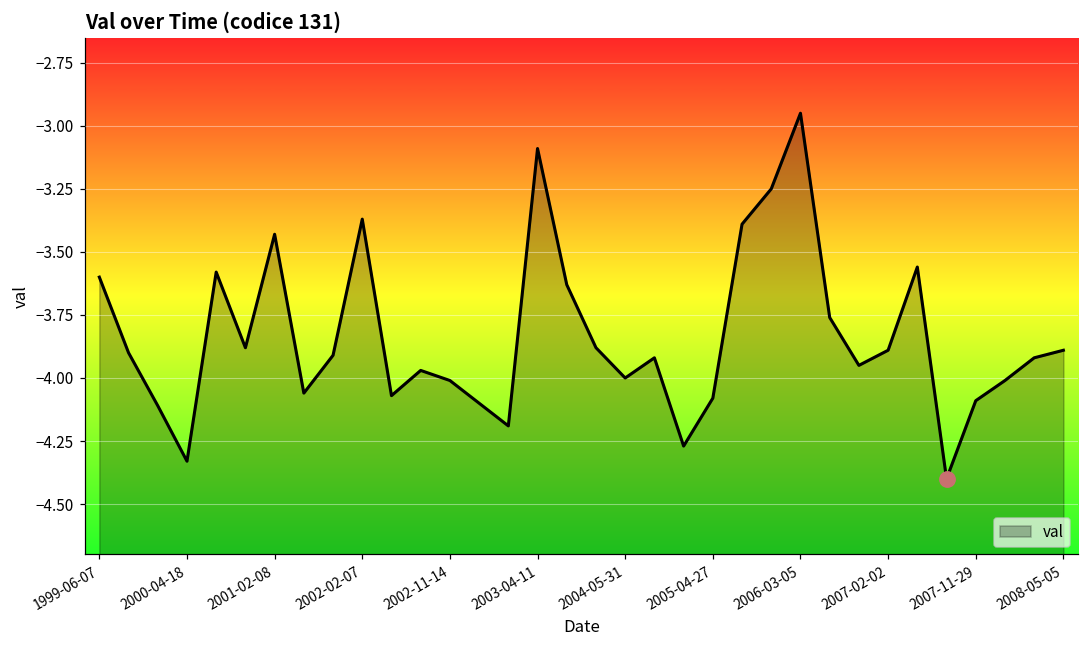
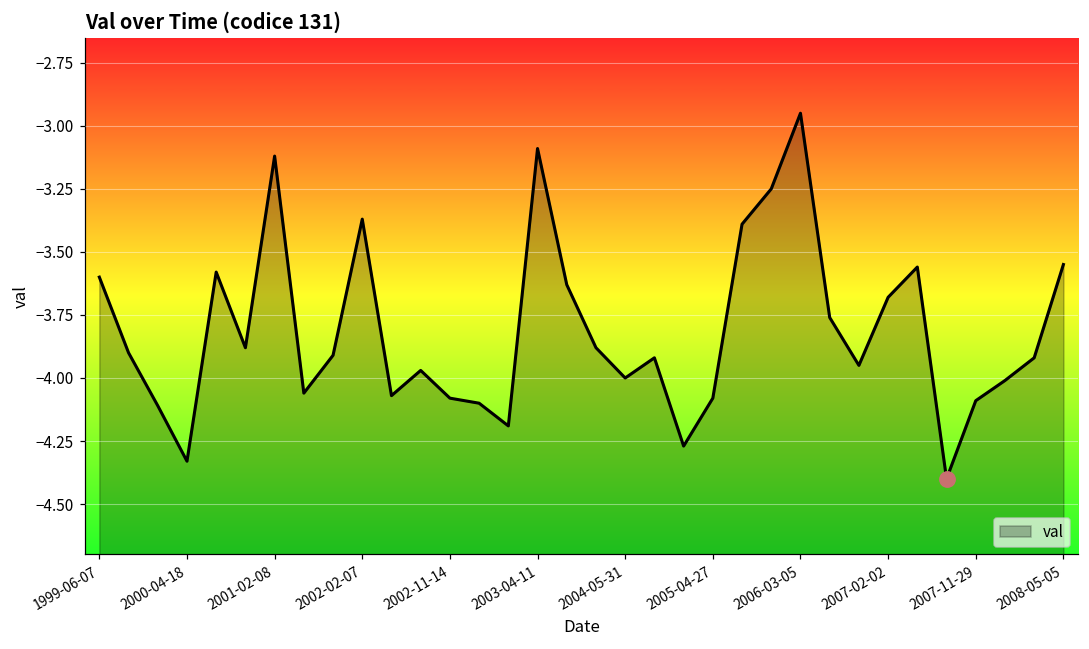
val, 2001-02-08: -3.43 -> -3.12
val, 2002-11-14: -4.01 -> -4.08
val, 2007-02-02: -3.89 -> -3.68
val, 2008-05-05: -3.89 -> -3.55
